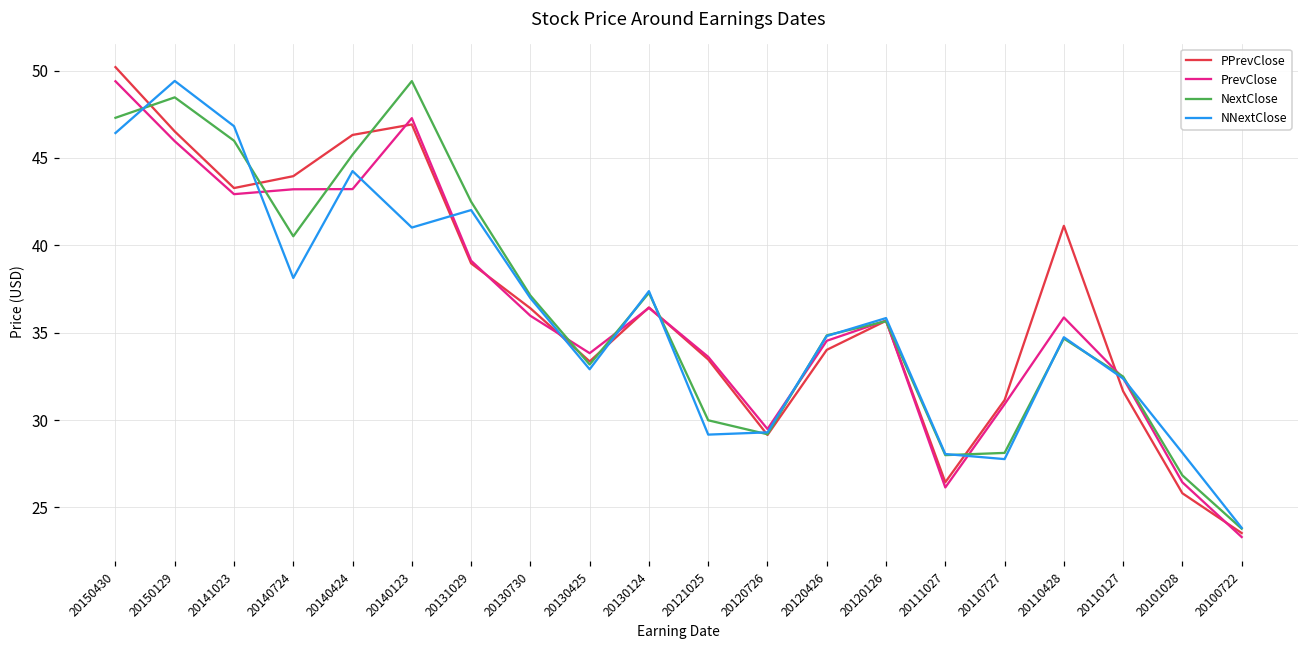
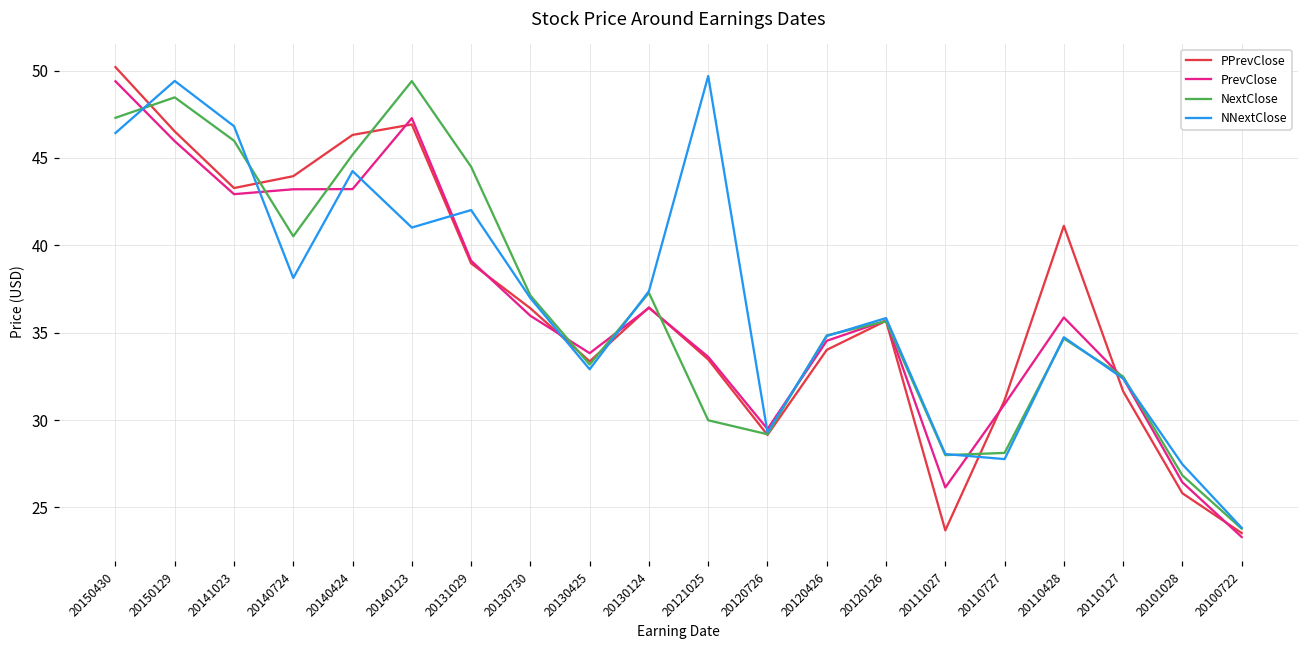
NextClose, 20131029: 42.5 -> 44.5
NNextClose, 20121025: 29.2 -> 49.7
PPrevClose, 20111027: 26.4 -> 23.7
NNextClose, 20101028: 28.1 -> 27.5
